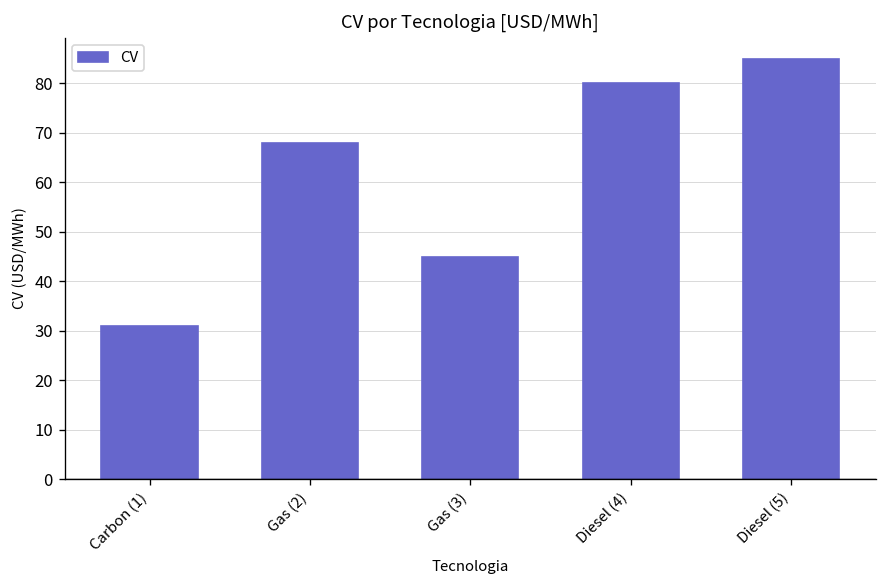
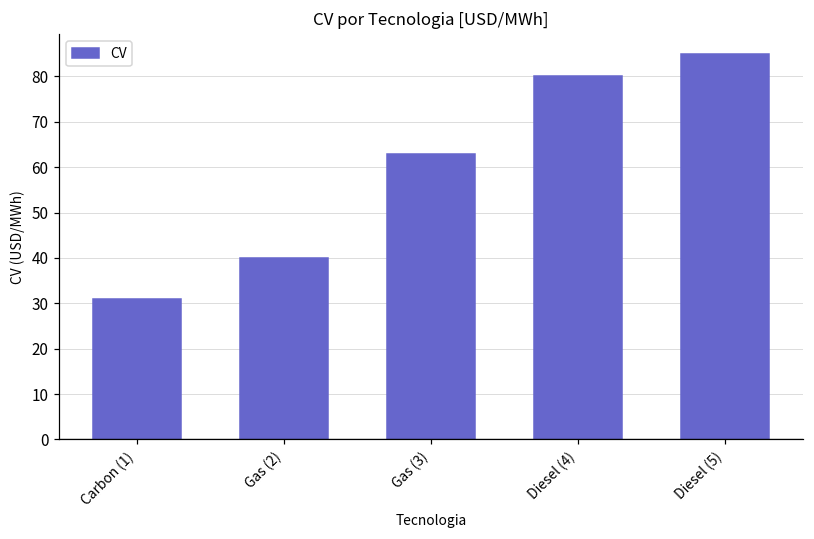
Gas (2): 68 -> 40
Gas (3): 45 -> 63
